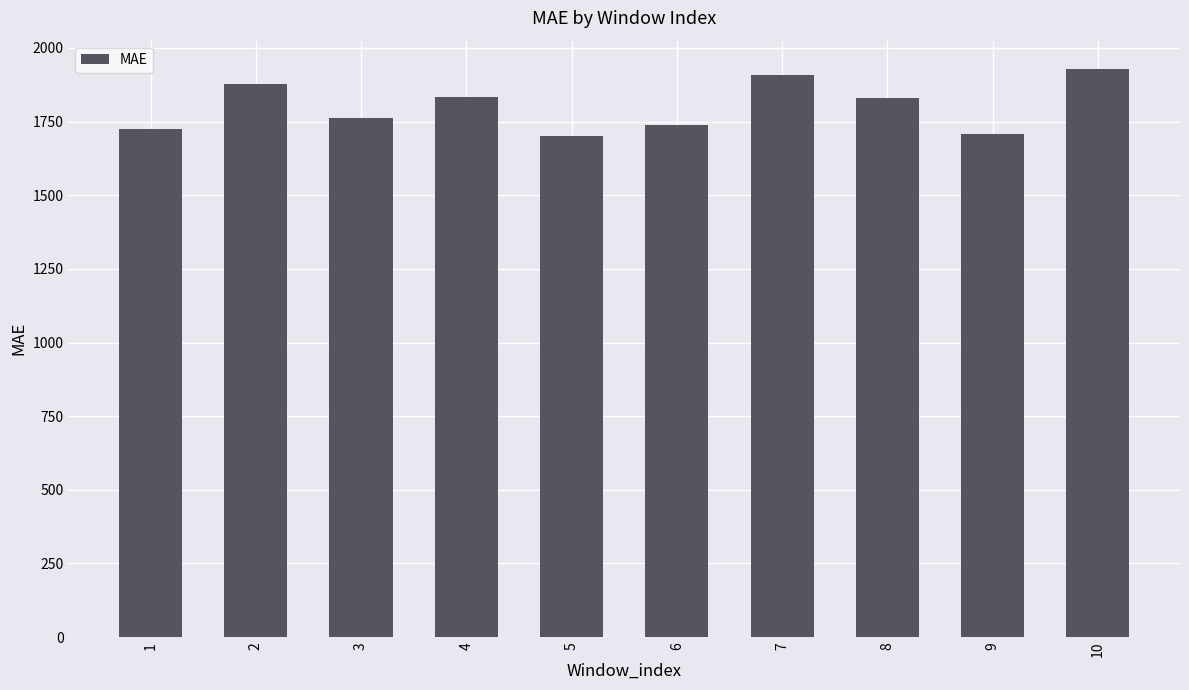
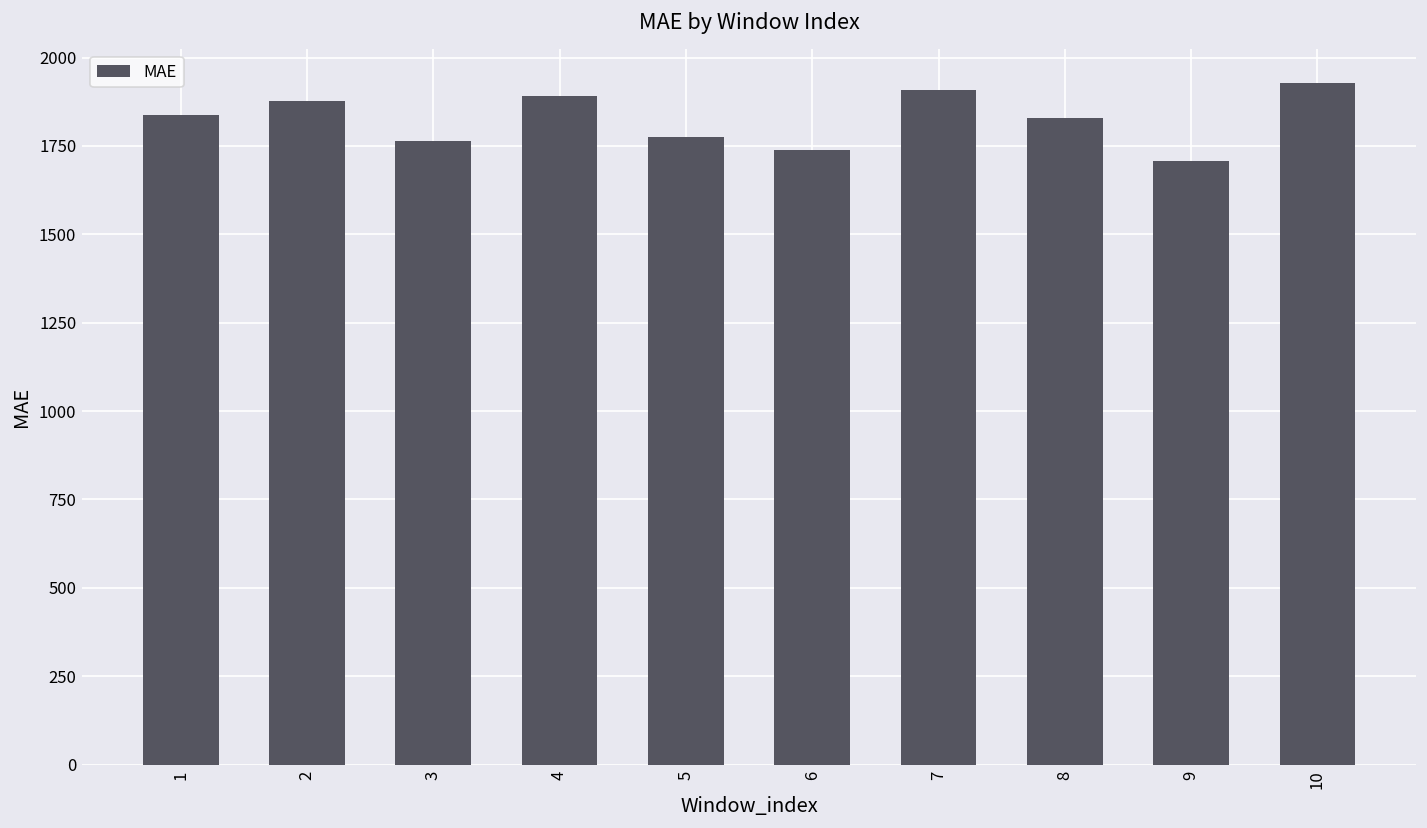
1: 1720 -> 1840
4: 1830 -> 1890
5: 1700 -> 1780
